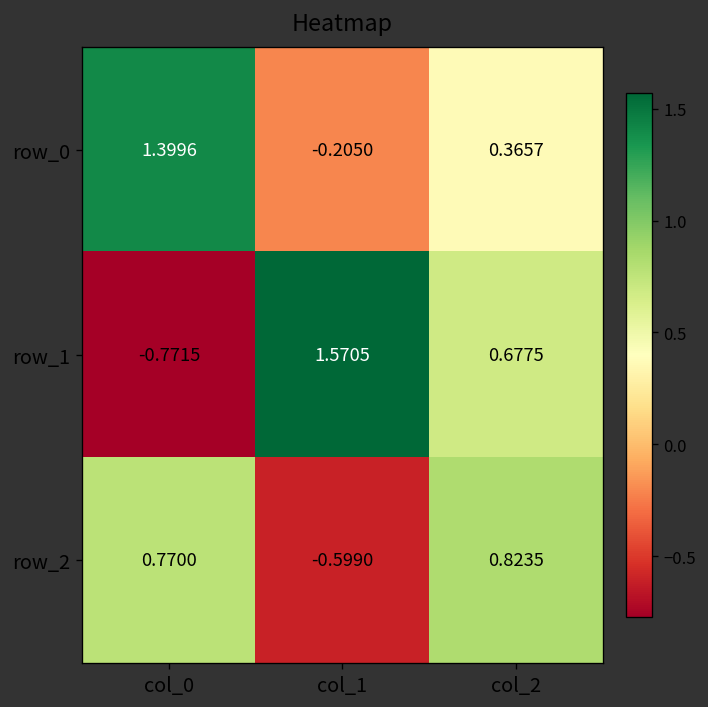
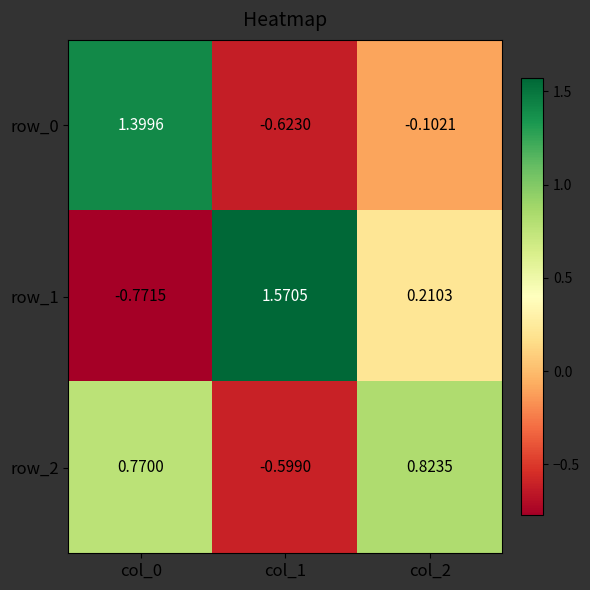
row_0, col_1: -0.2050 -> -0.6230
row_0, col_2: 0.3657 -> -0.1021
row_1, col_2: 0.6775 -> 0.2103
